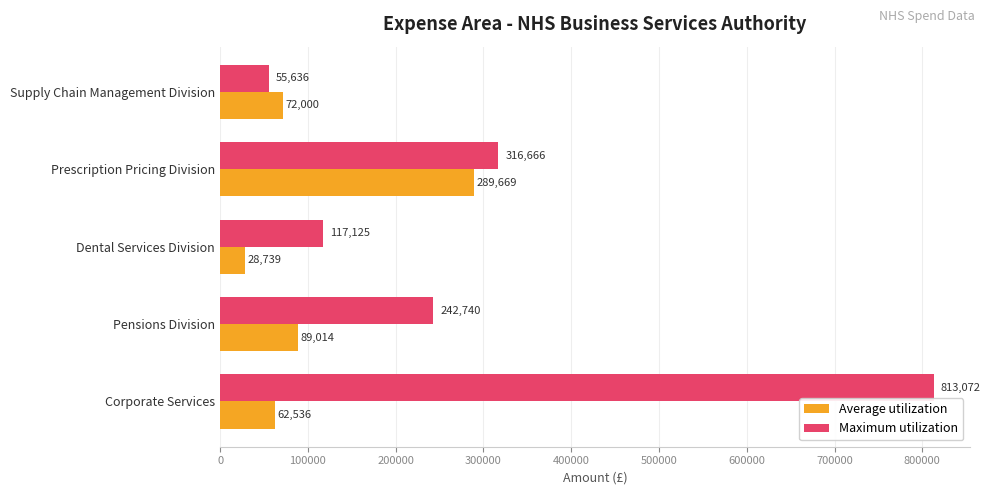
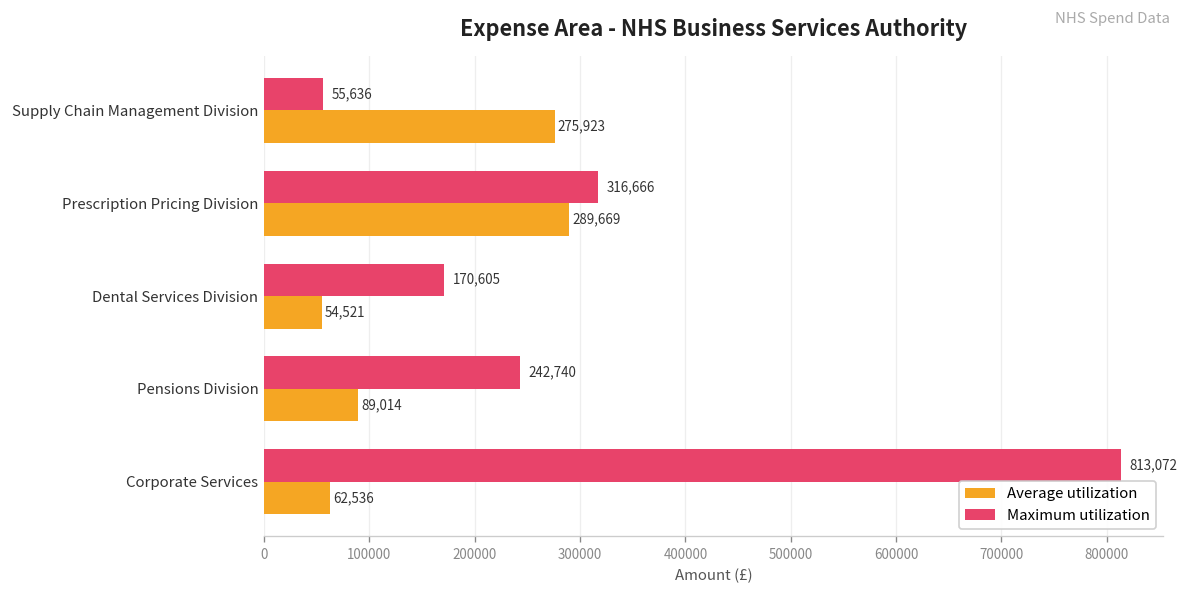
Average utilization, Supply Chain Management Division: 72,000 -> 275,923
Maximum utilization, Dental Services Division: 117,125 -> 170,605
Average utilization, Dental Services Division: 28,739 -> 54,521
